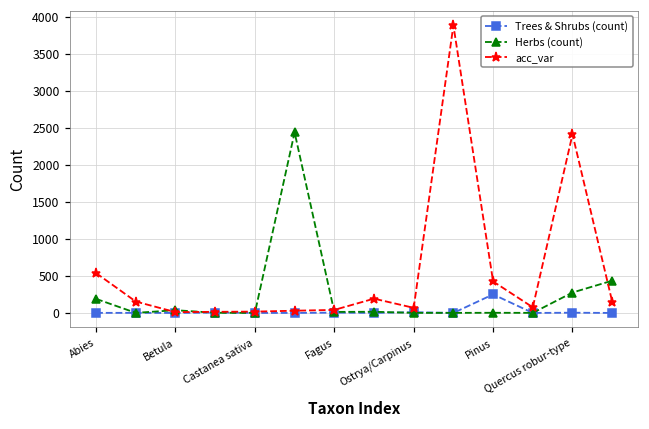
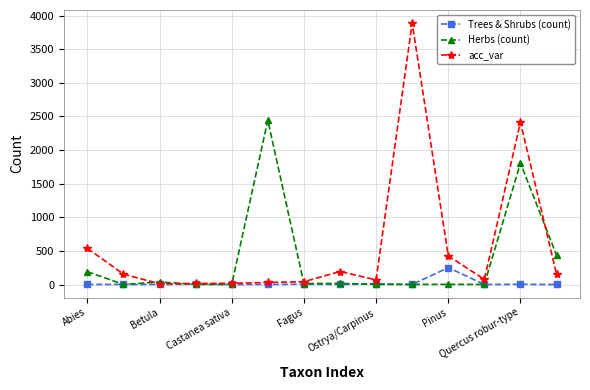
Herbs (count), Quercus robur-type: 300 -> 1800
